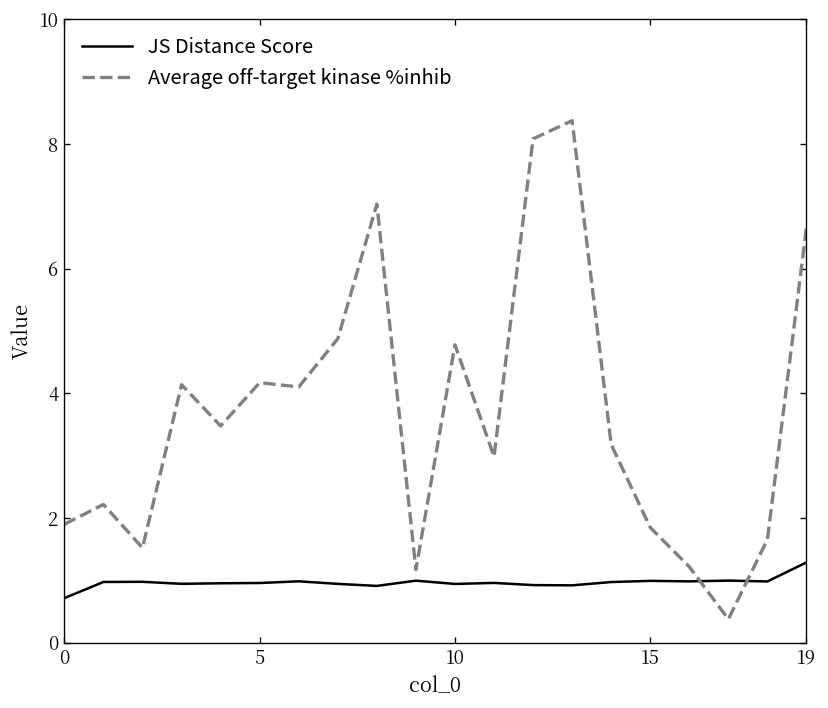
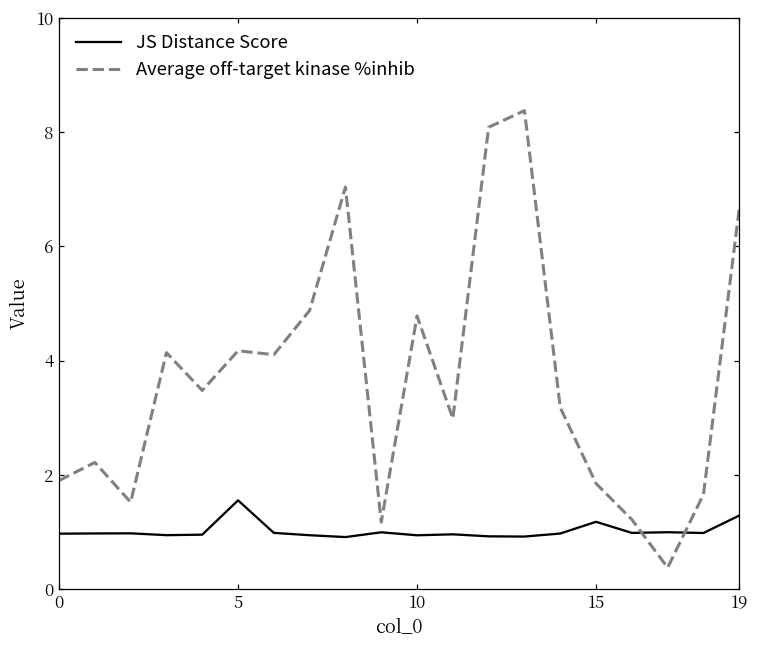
JS Distance Score, 0: 0.7 -> 1.0
JS Distance Score, 5: 1.0 -> 1.6
JS Distance Score, 15: 1.0 -> 1.2
